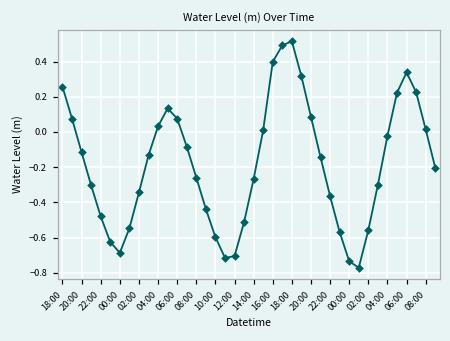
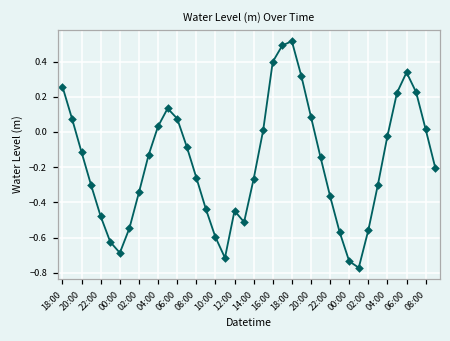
12:00: -0.71 -> -0.45
